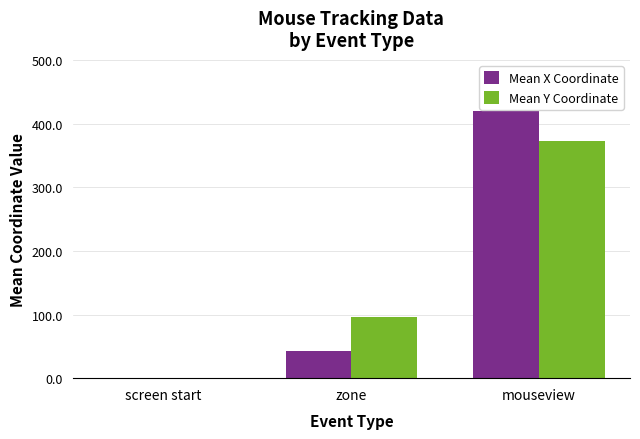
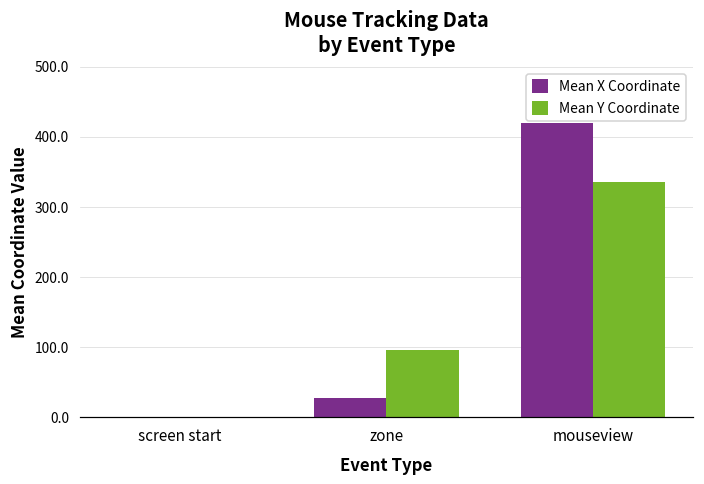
Mean X Coordinate, zone: 40 -> 30
Mean Y Coordinate, mouseview: 370 -> 340
